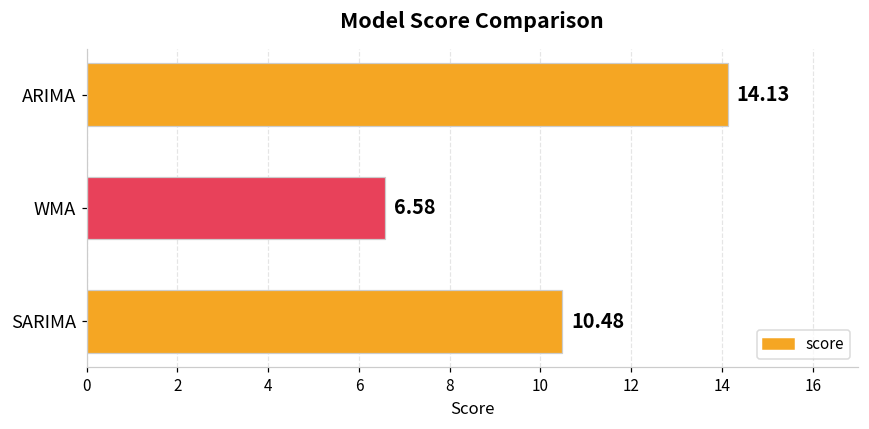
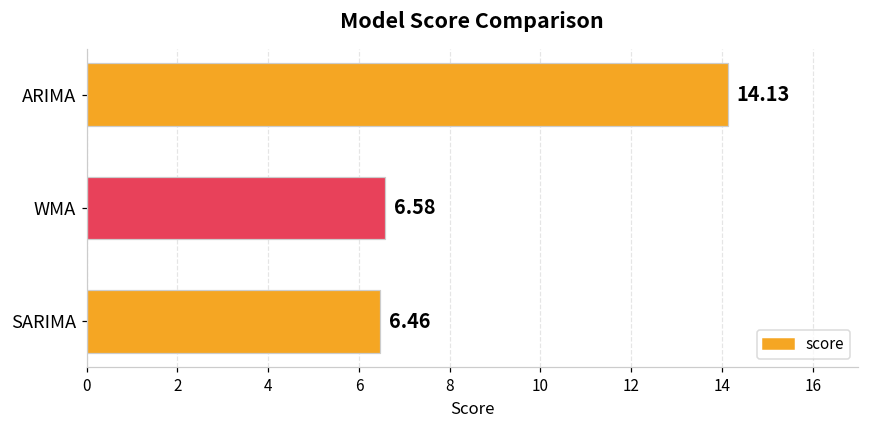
SARIMA: 10.48 -> 6.46
